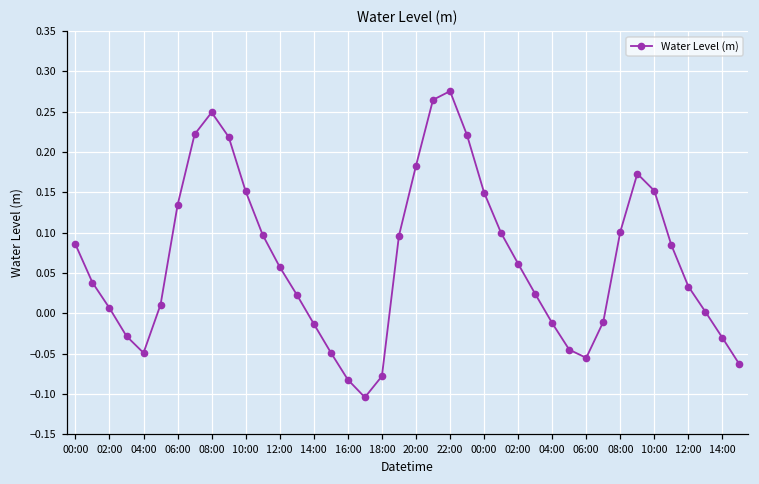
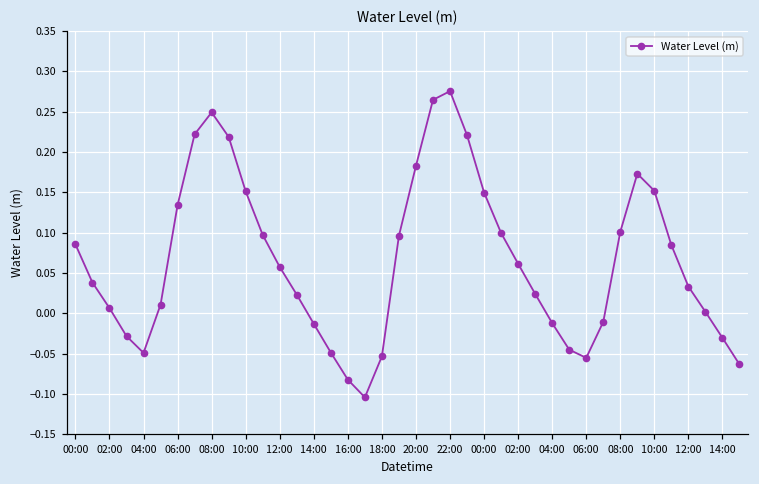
18:00: -0.08 -> -0.05
